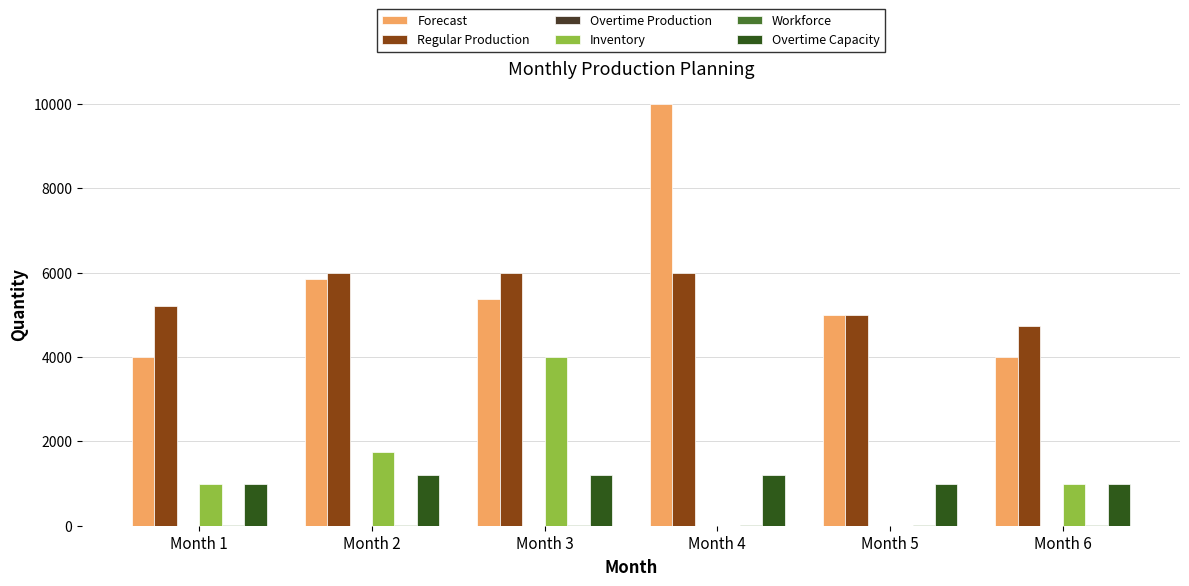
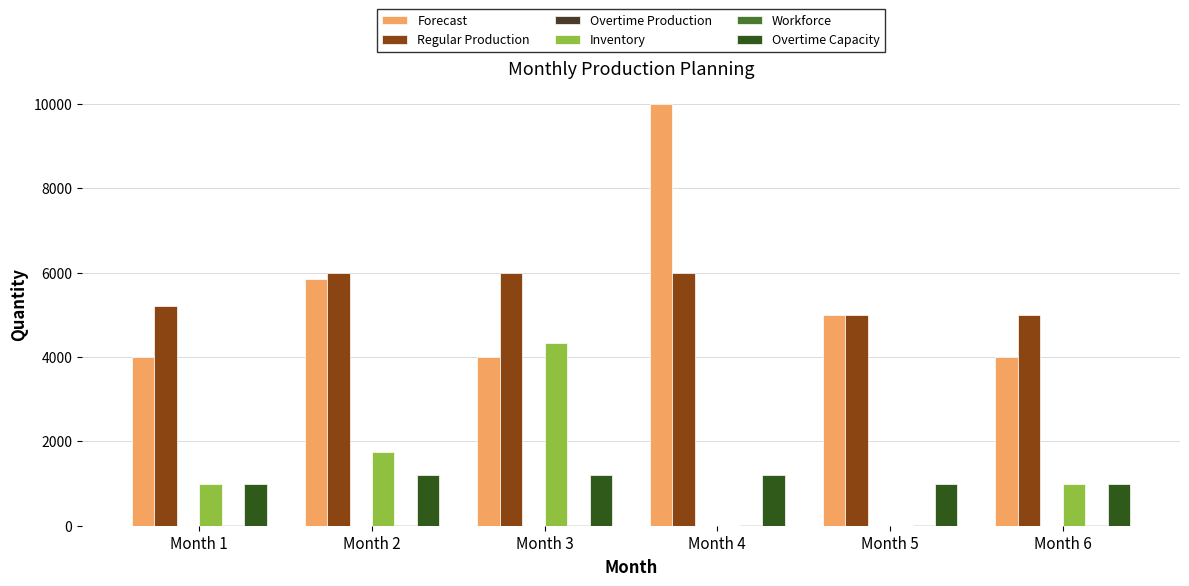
Forecast, Month 3: 5400 -> 4000
Inventory, Month 3: 4000 -> 4300
Regular Production, Month 6: 4700 -> 5000
